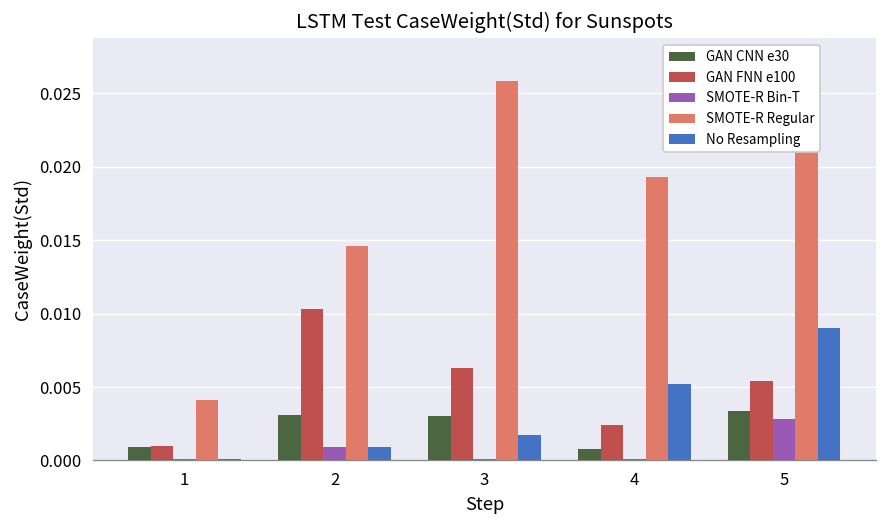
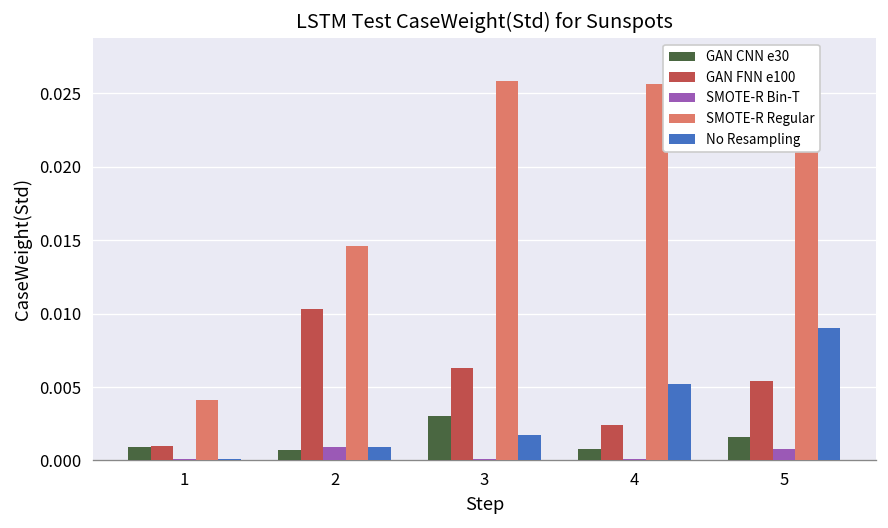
GAN CNN e30, 2: 0.0031 -> 0.0007
SMOTE-R Regular, 4: 0.0193 -> 0.0256
GAN CNN e30, 5: 0.0034 -> 0.0016
SMOTE-R Bin-T, 5: 0.0028 -> 0.0008
